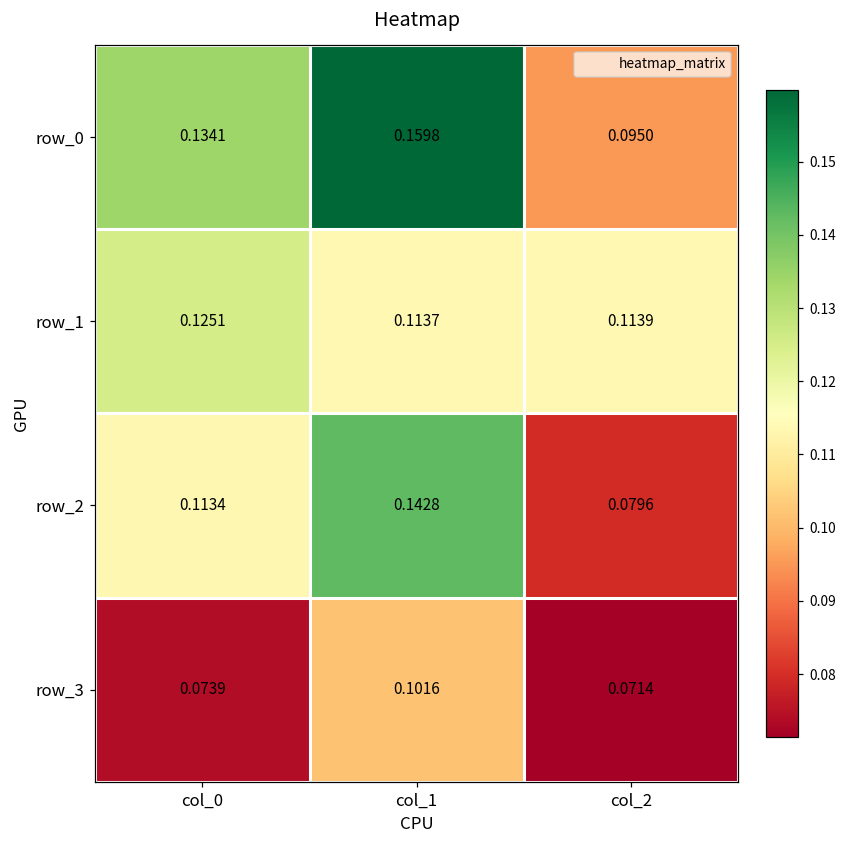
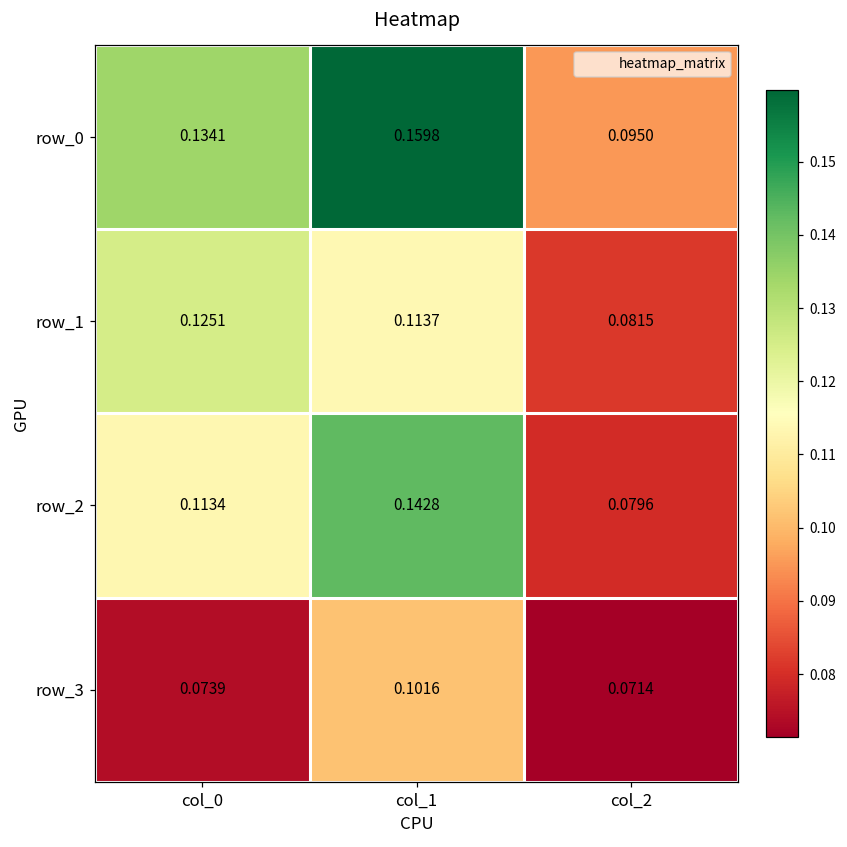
row_1, col_2: 0.1139 -> 0.0815
